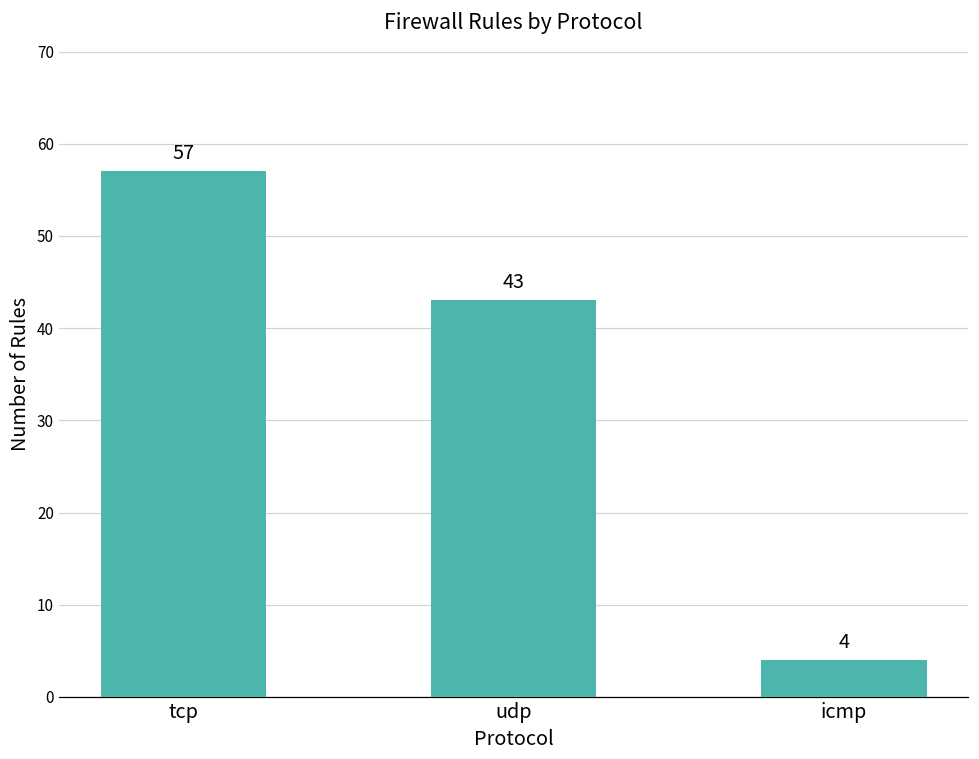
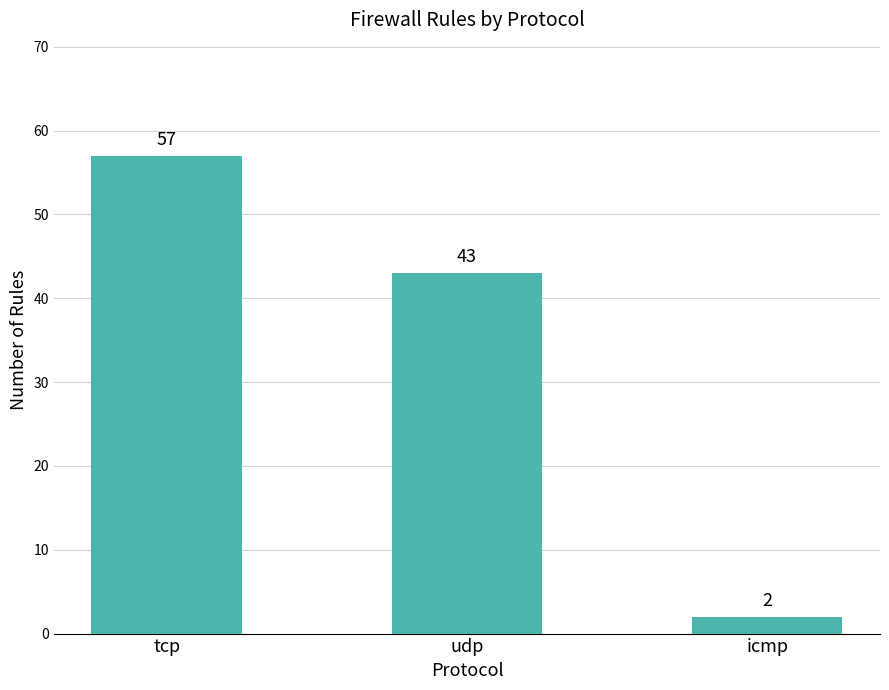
icmp: 4 -> 2
